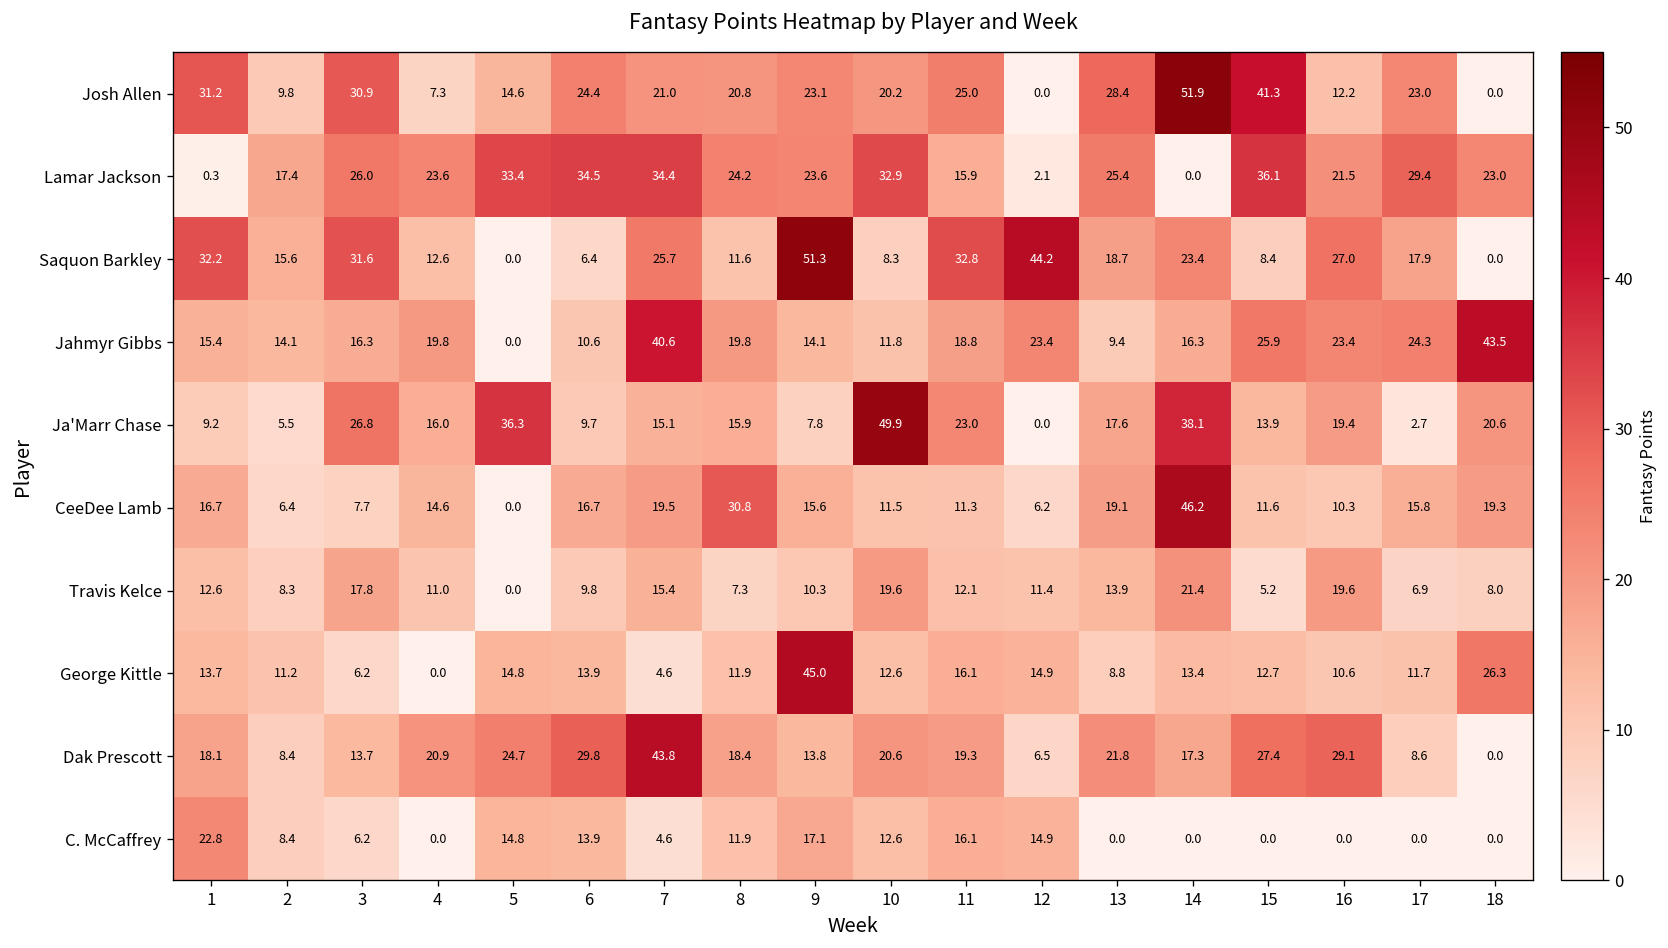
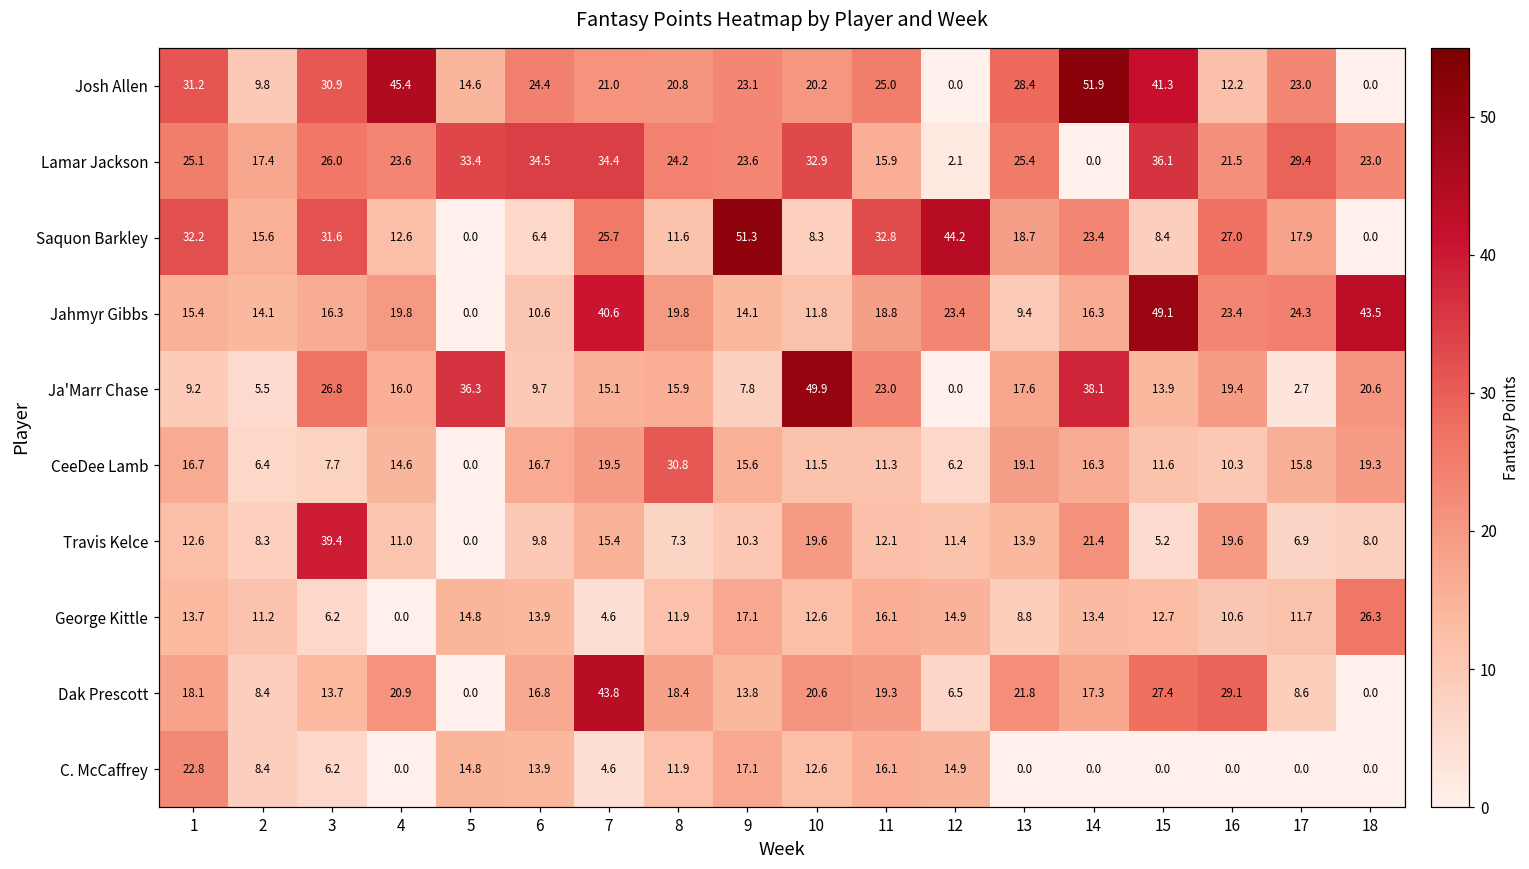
Josh Allen, 4: 7.3 -> 45.4
Lamar Jackson, 1: 0.3 -> 25.1
Jahmyr Gibbs, 15: 25.9 -> 49.1
CeeDee Lamb, 14: 46.2 -> 16.3
Travis Kelce, 3: 17.8 -> 39.4
George Kittle, 9: 45.0 -> 17.1
Dak Prescott, 5: 24.7 -> 0.0
Dak Prescott, 6: 29.8 -> 16.8
